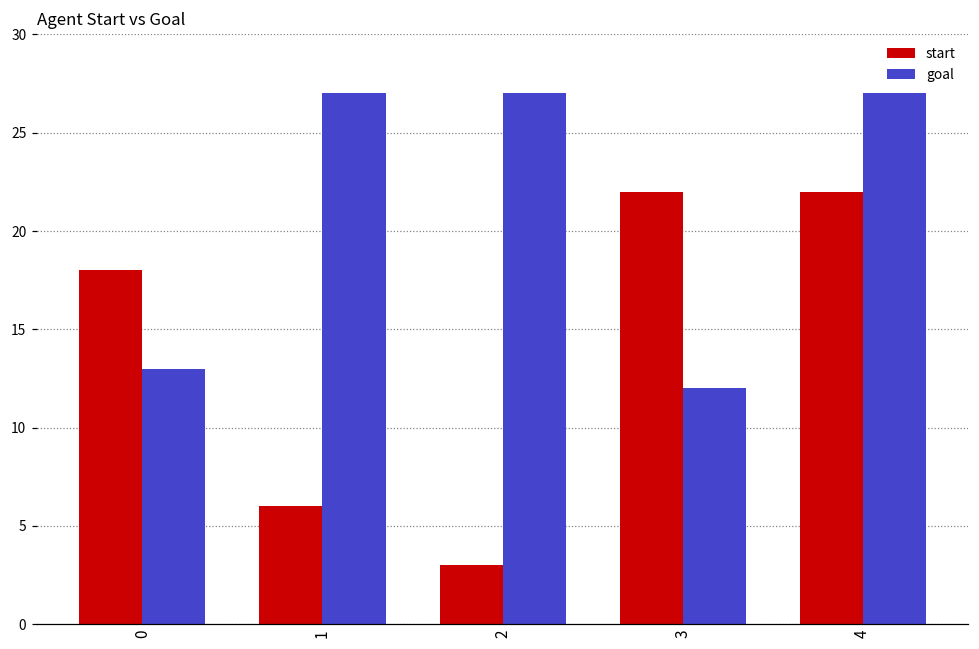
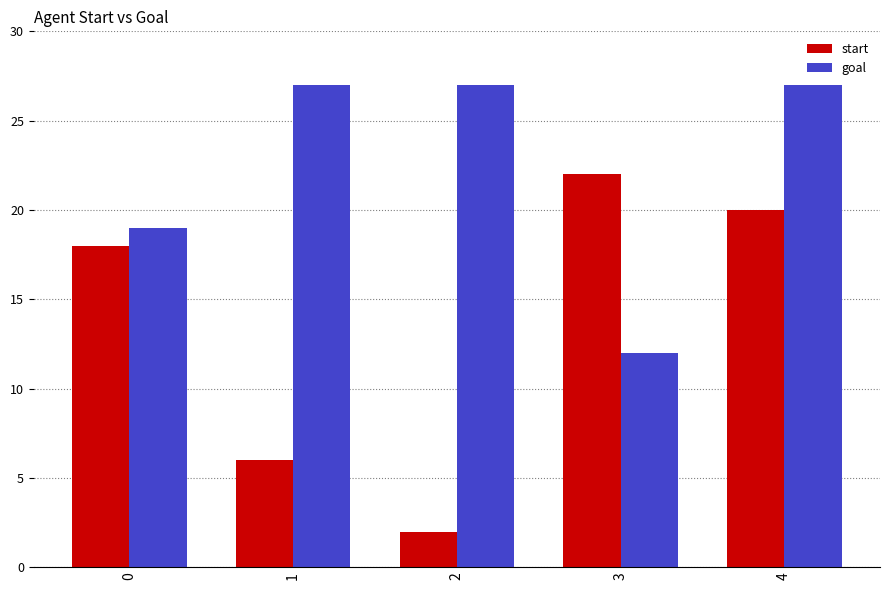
goal, 0: 13 -> 19
start, 2: 3 -> 2
start, 4: 22 -> 20
